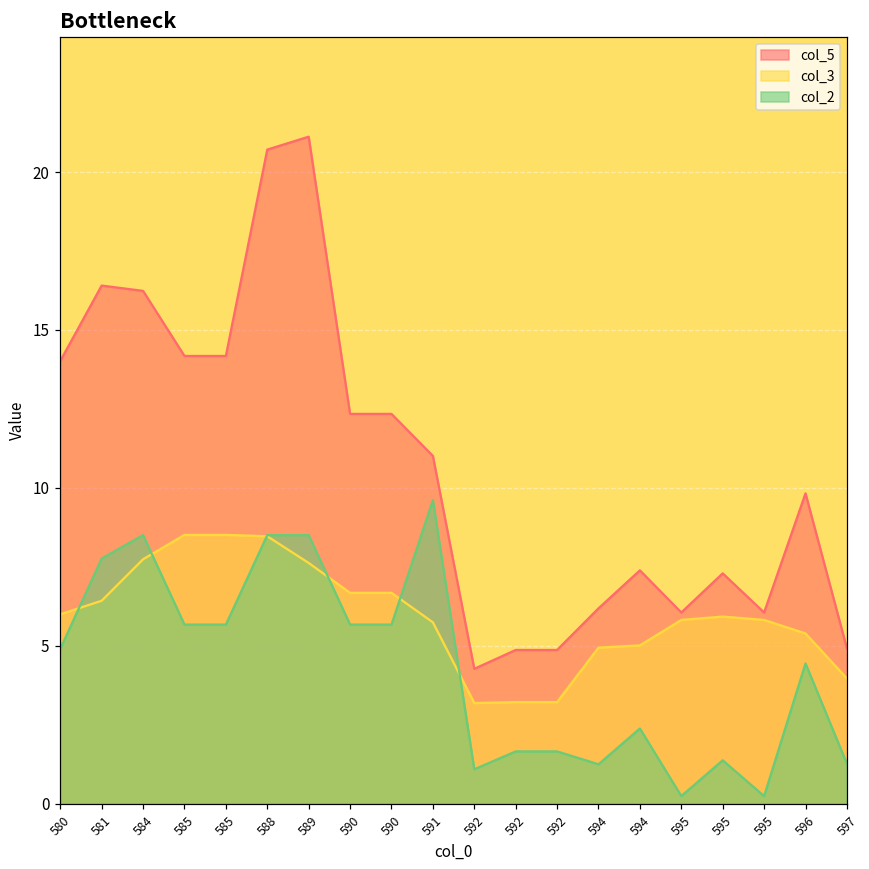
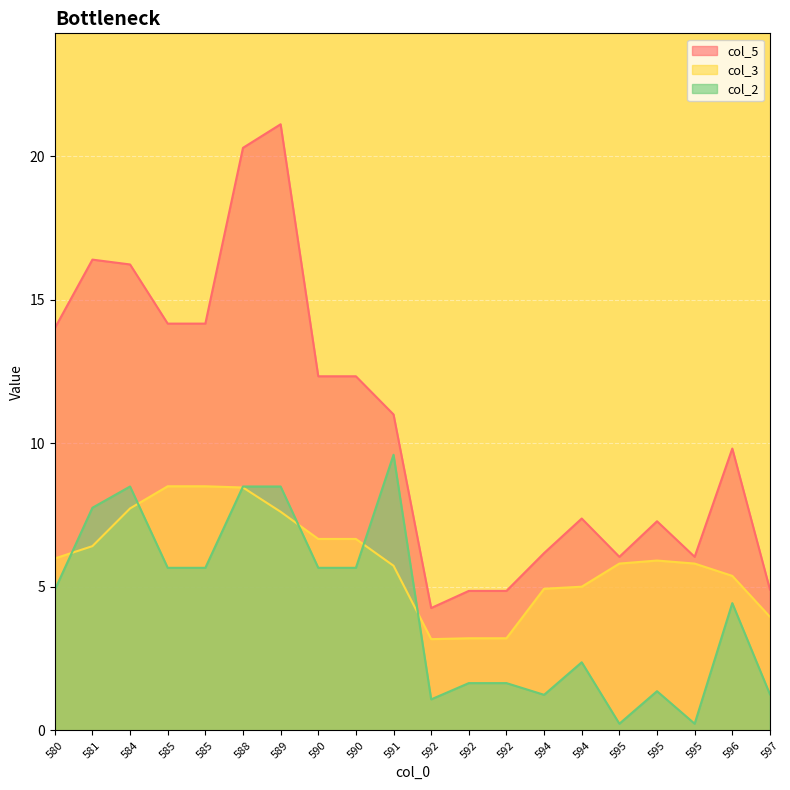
col_5, 588: 20.7 -> 20.3
